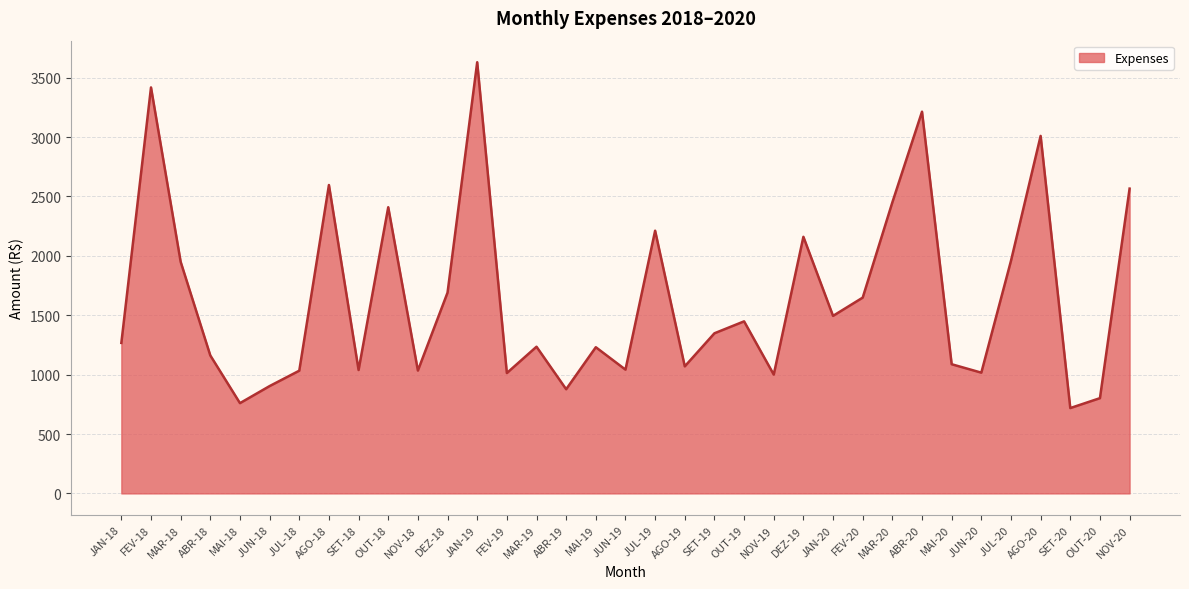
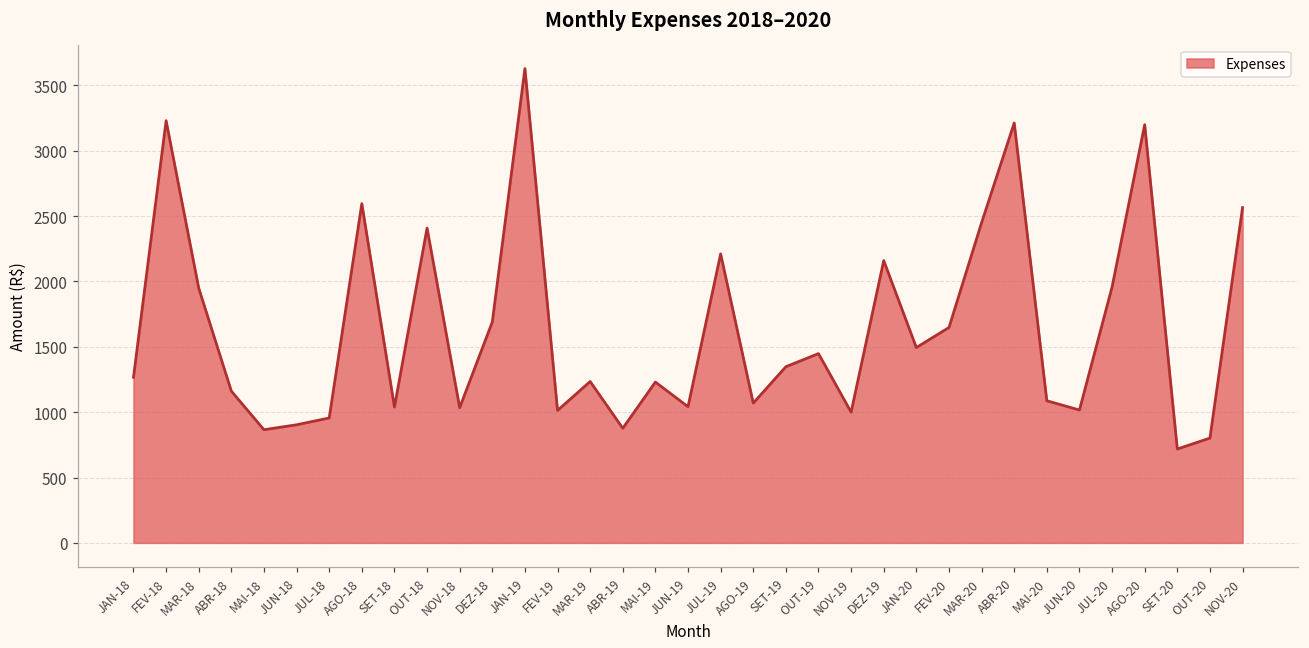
FEV-18: 3420 -> 3230
MAI-18: 760 -> 870
JUL-18: 1030 -> 960
AGO-20: 3010 -> 3200
